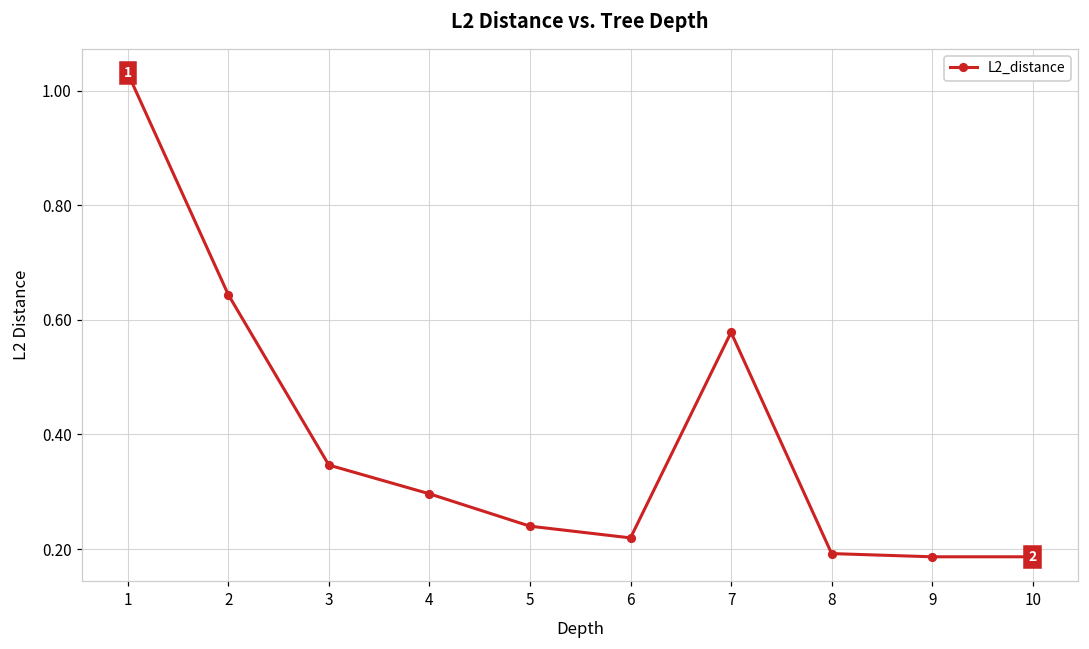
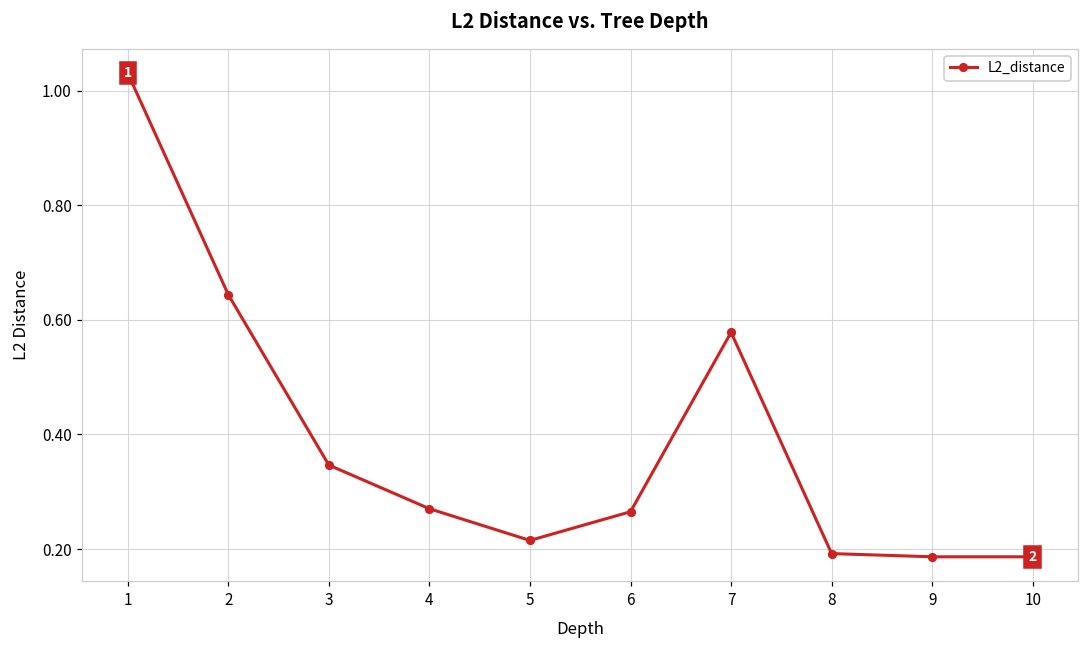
4: 0.30 -> 0.27
5: 0.24 -> 0.22
6: 0.22 -> 0.27
